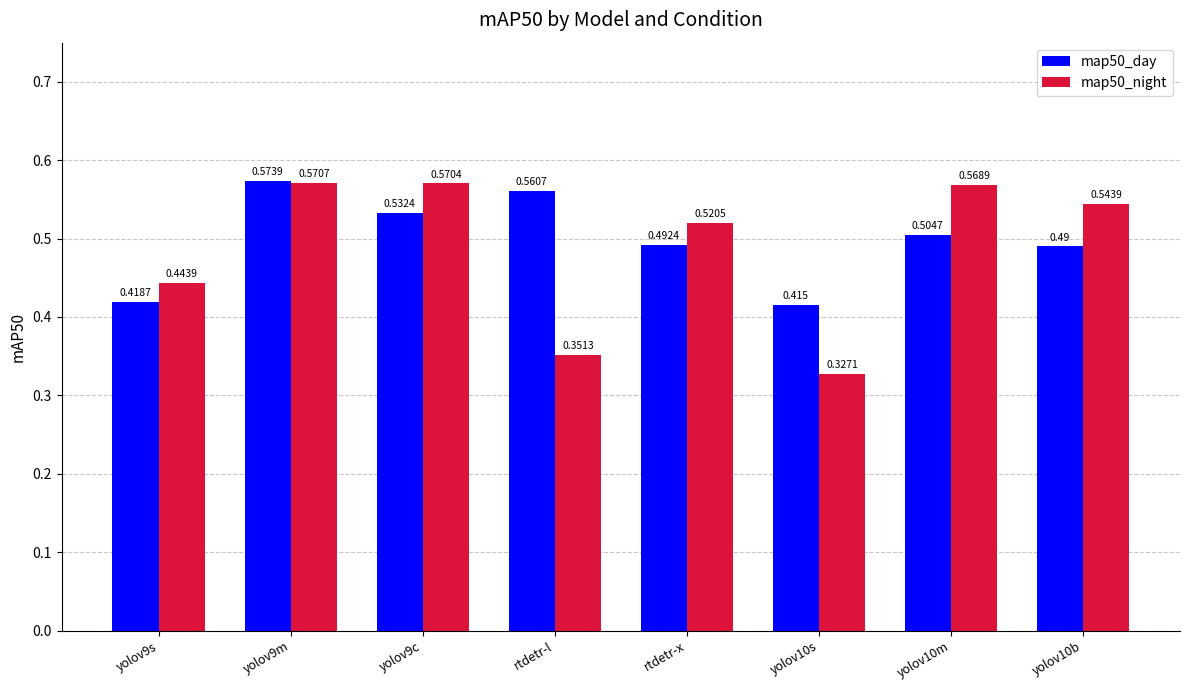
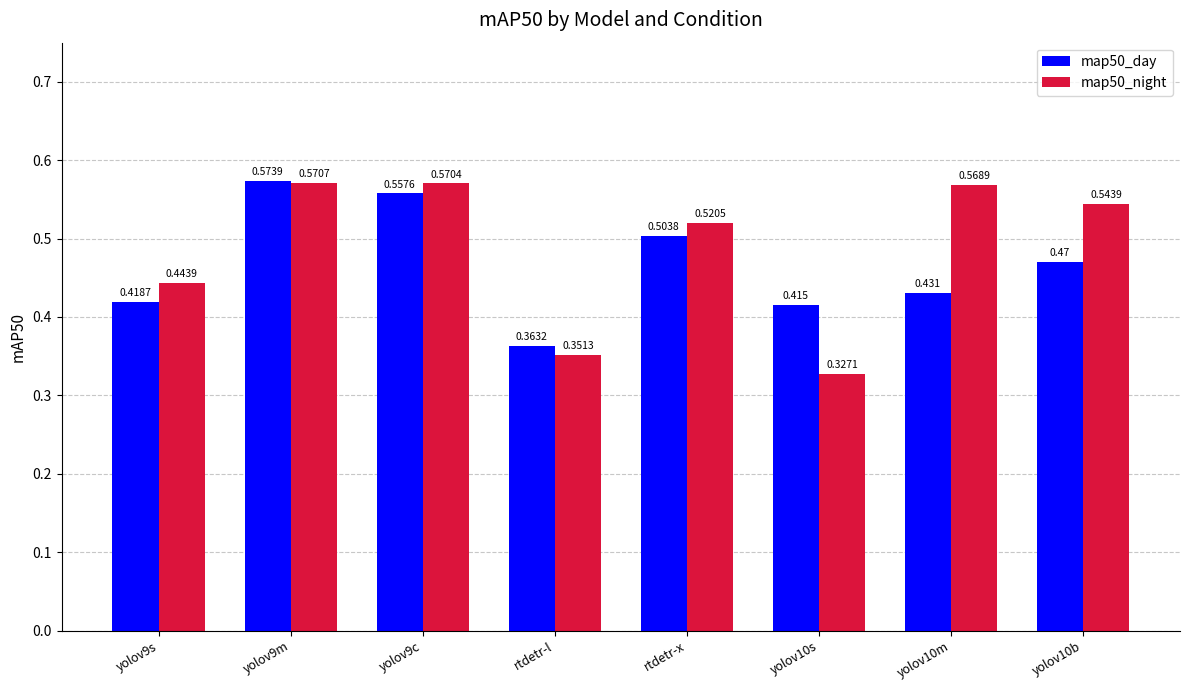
map50_day, yolov9c: 0.5324 -> 0.5576
map50_day, rtdetr-l: 0.5607 -> 0.3632
map50_day, rtdetr-x: 0.4924 -> 0.5038
map50_day, yolov10m: 0.5047 -> 0.431
map50_day, yolov10b: 0.49 -> 0.47
